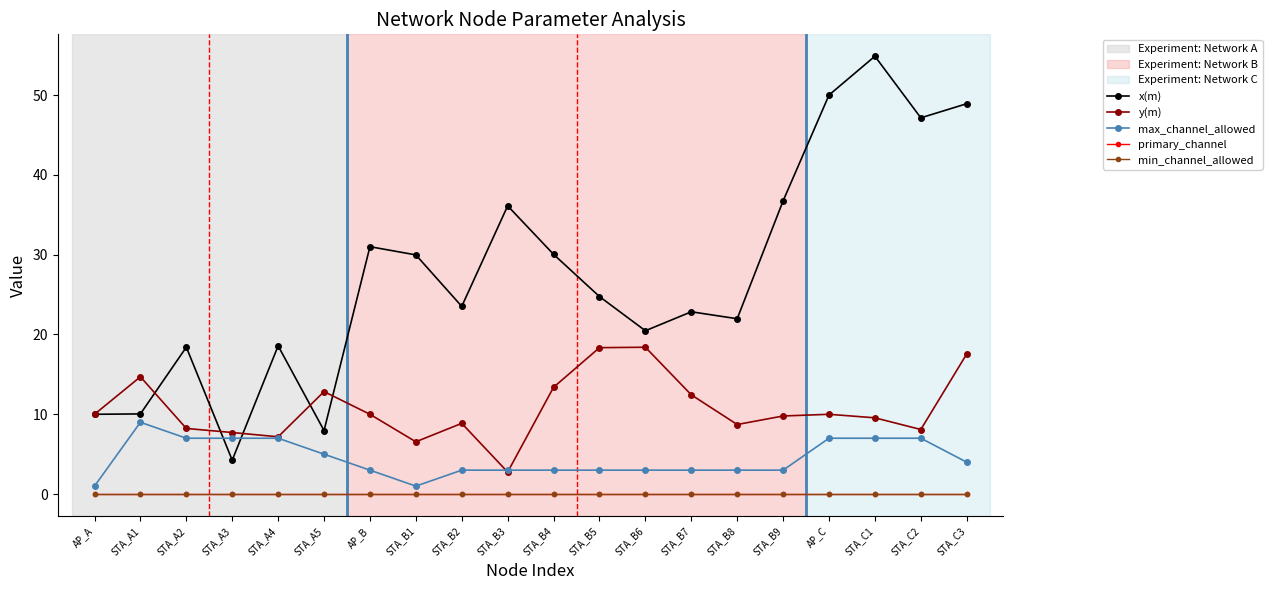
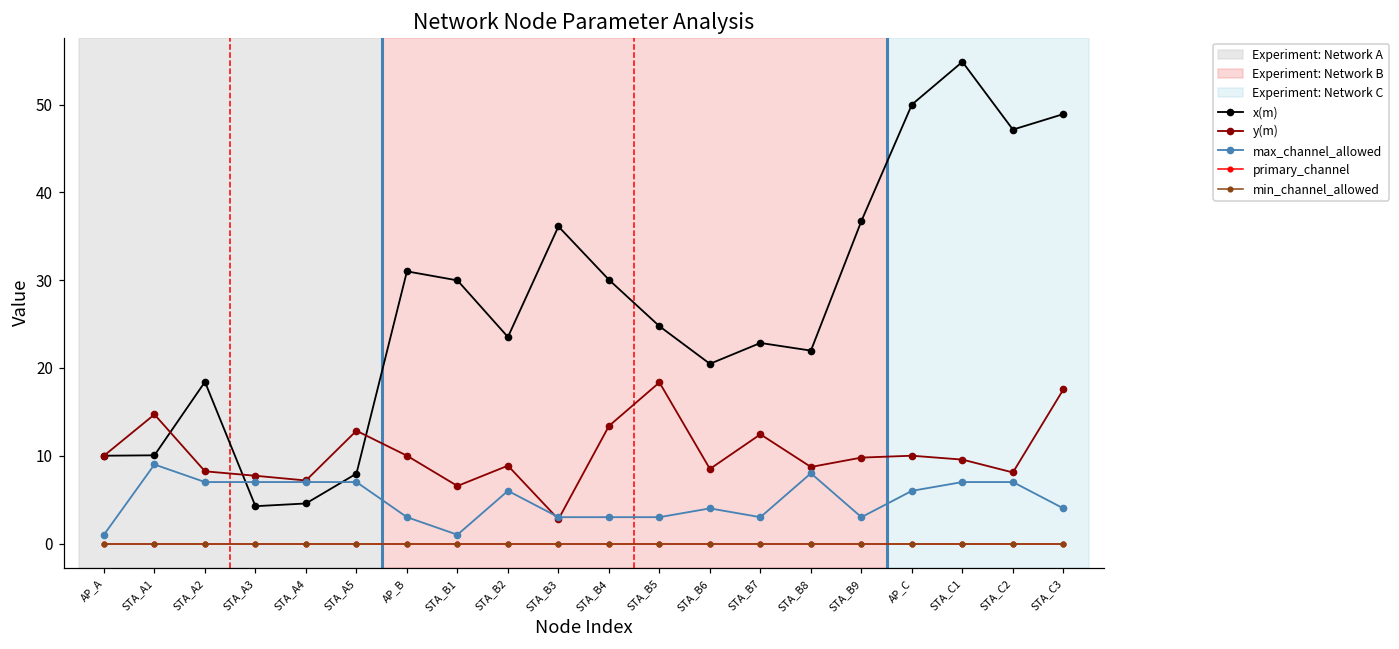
x(m), STA_A4: 19 -> 5
max_channel_allowed, STA_A5: 5 -> 7
max_channel_allowed, STA_B2: 3 -> 6
y(m), STA_B6: 18 -> 8
max_channel_allowed, STA_B6: 3 -> 4
max_channel_allowed, STA_B8: 3 -> 8
max_channel_allowed, AP_C: 7 -> 6
